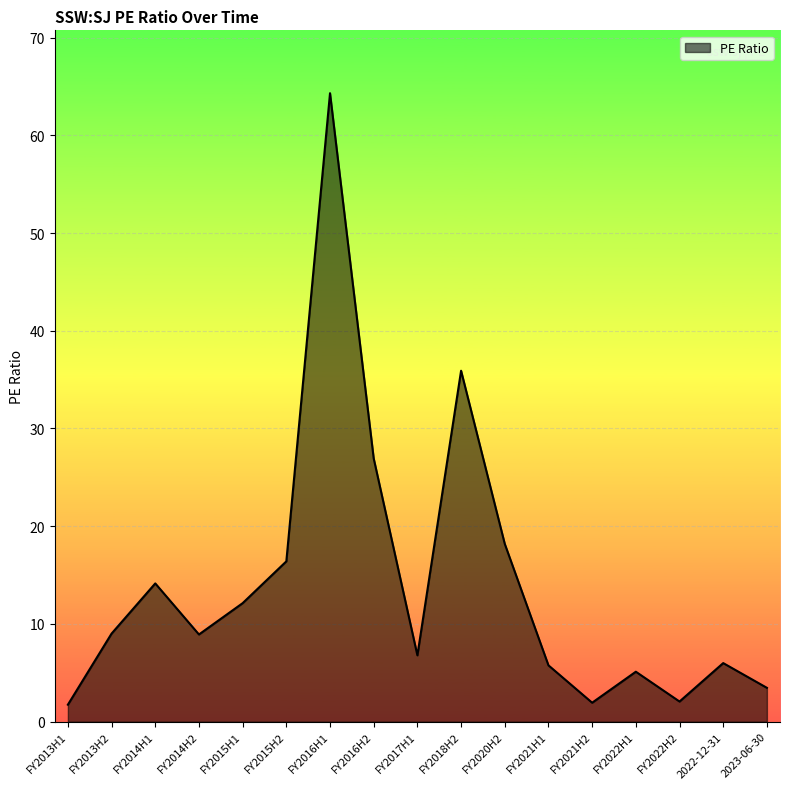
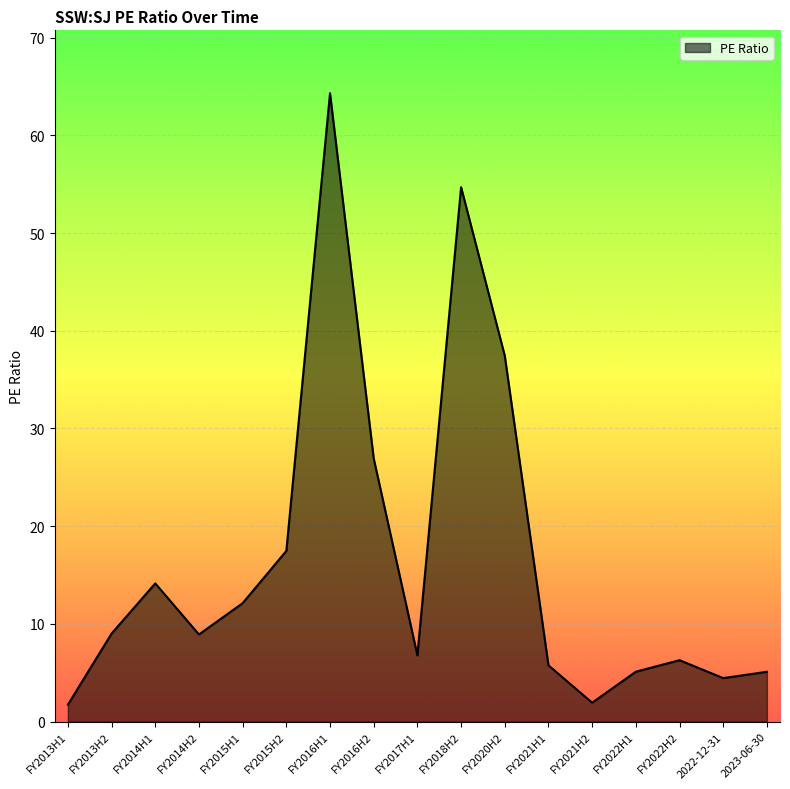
FY2015H2: 16 -> 17
FY2018H2: 36 -> 55
FY2020H2: 18 -> 37
FY2022H2: 2 -> 6
2022-12-31: 6 -> 4
2023-06-30: 3 -> 5
